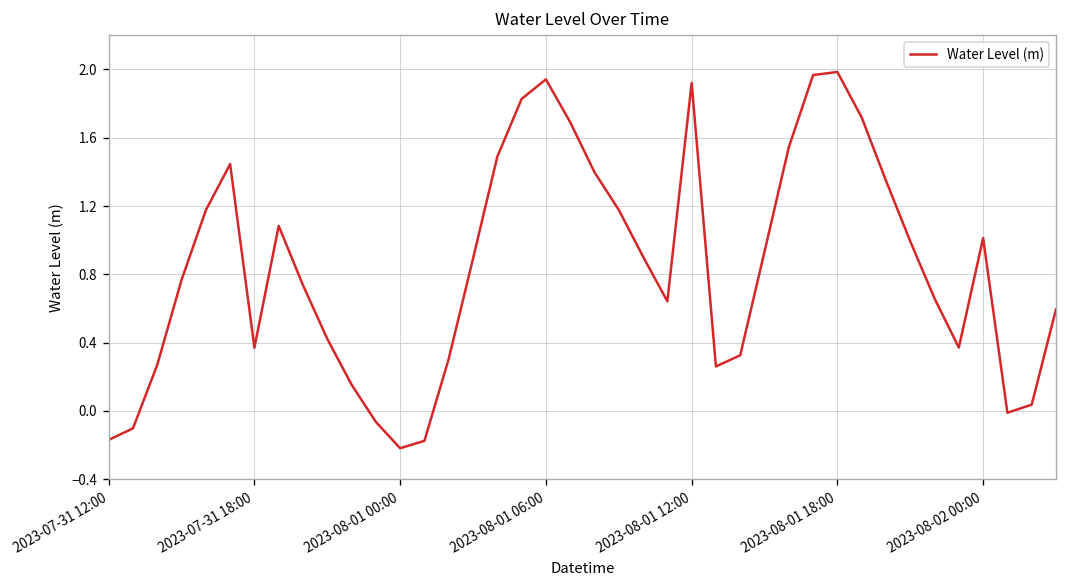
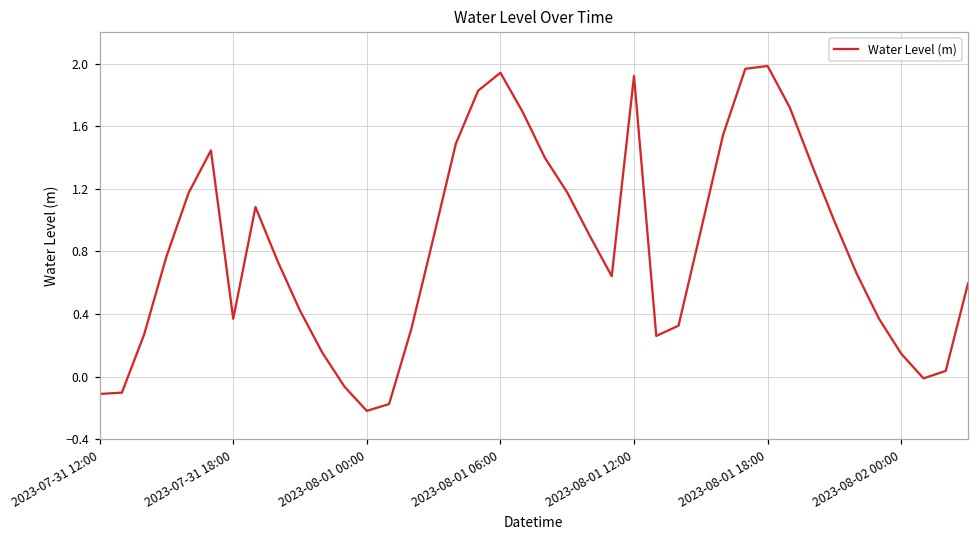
2023-07-31 12:00: -0.17 -> -0.11
2023-08-02 00:00: 1.01 -> 0.15
